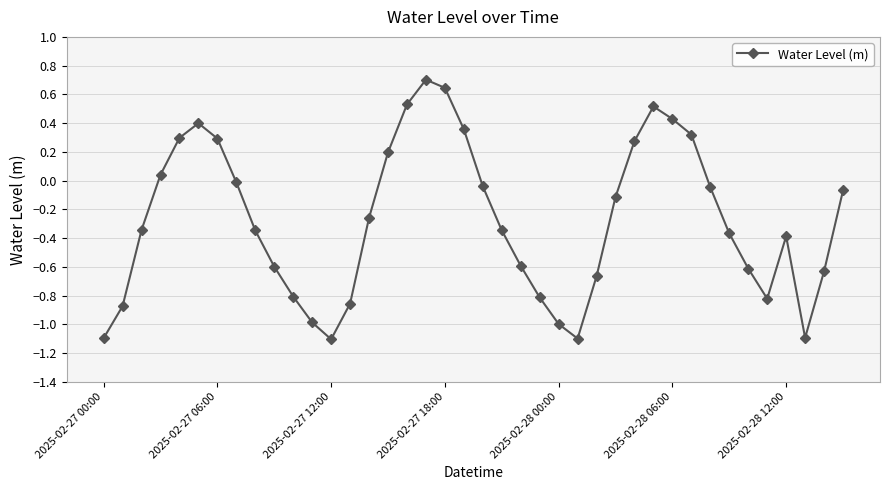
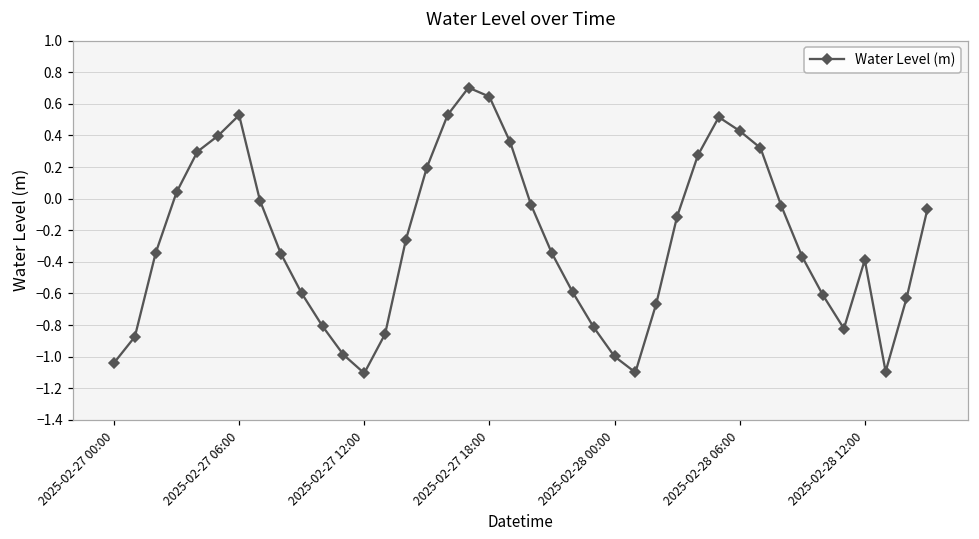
2025-02-27 00:00: -1.10 -> -1.04
2025-02-27 06:00: 0.29 -> 0.53
